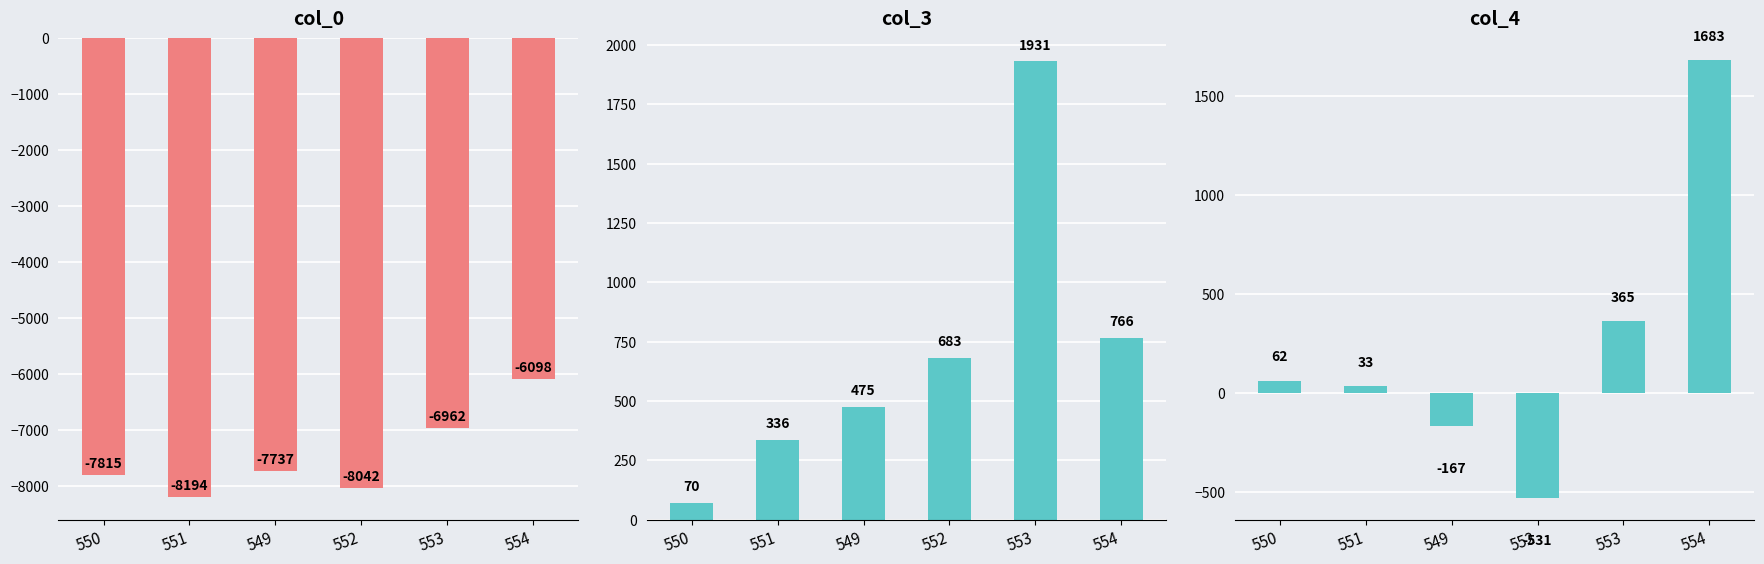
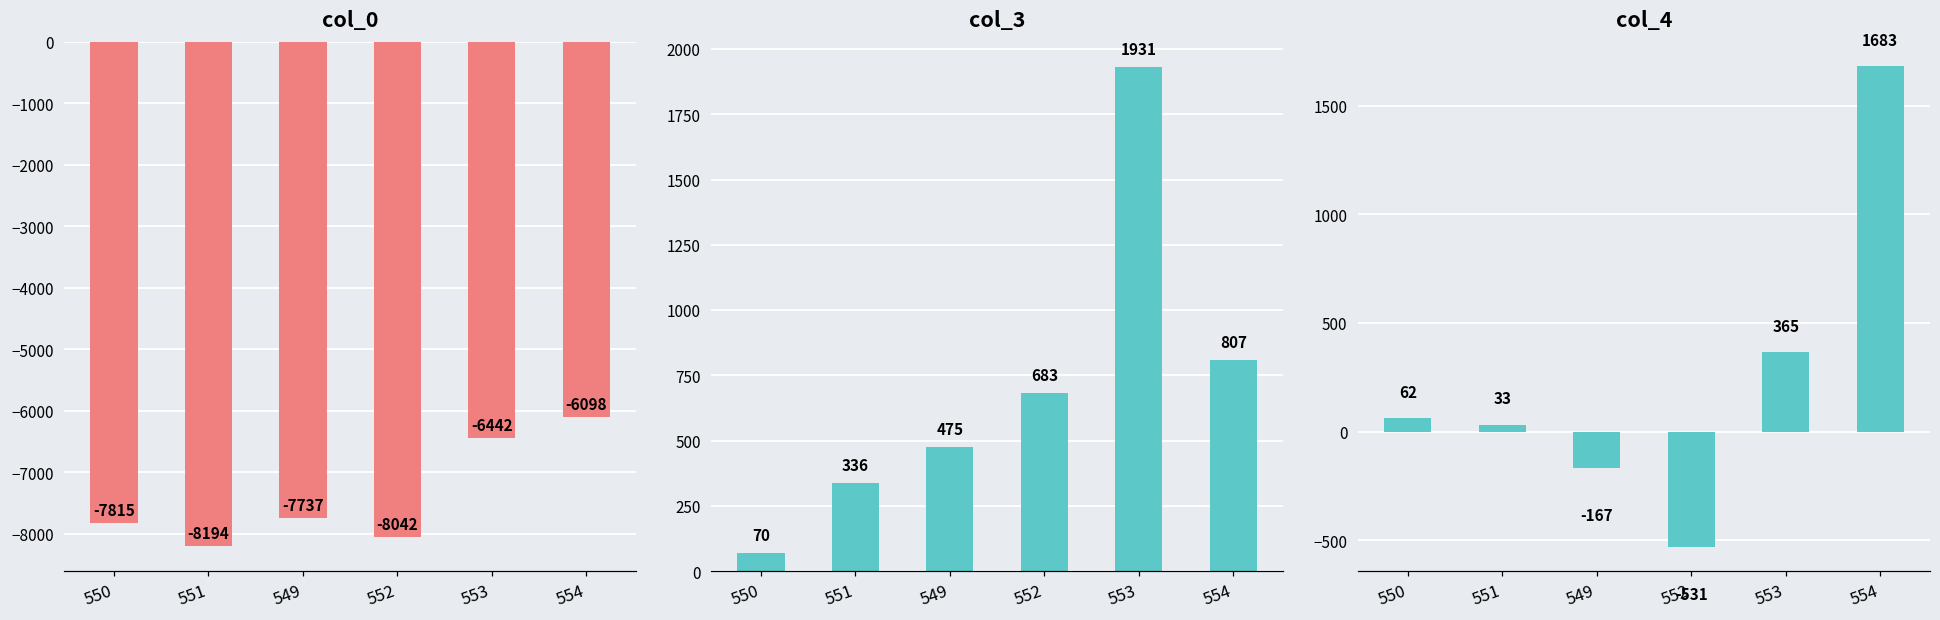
col_0, 553: -6962 -> -6442
col_3, 554: 766 -> 807
